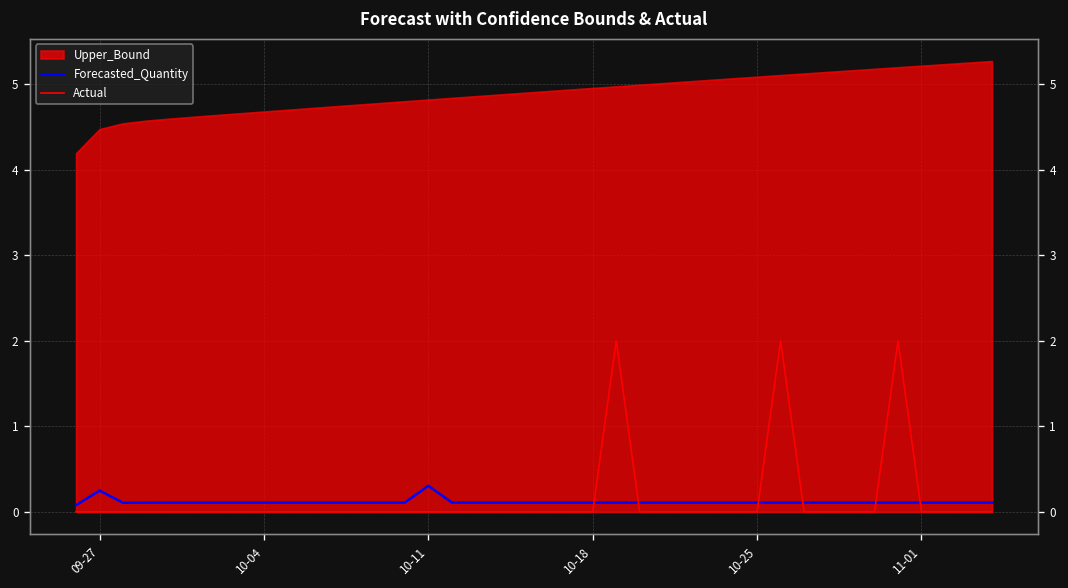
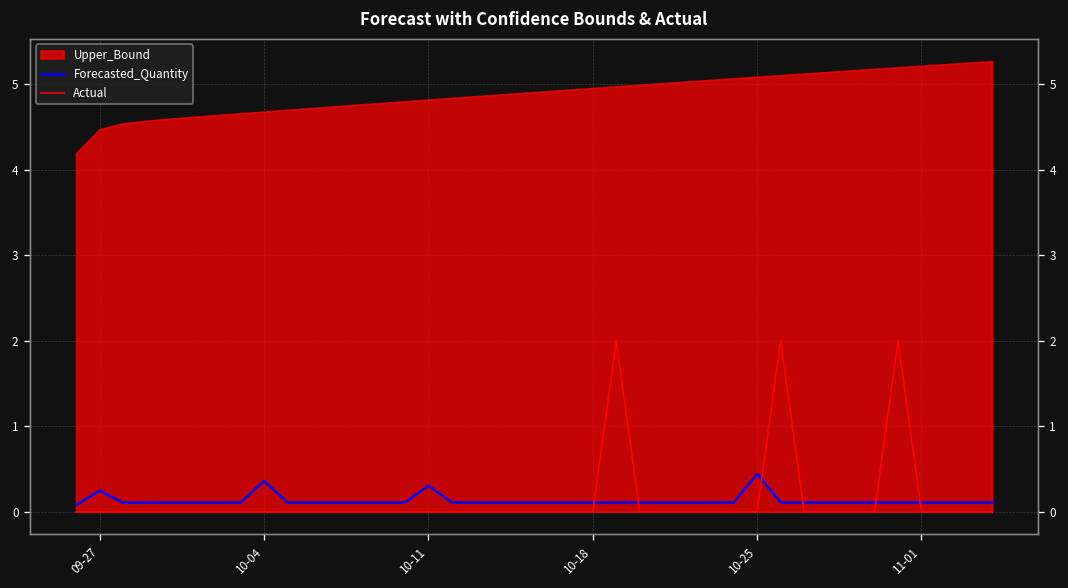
Forecasted_Quantity, 10-04: 0.1 -> 0.4
Forecasted_Quantity, 10-25: 0.1 -> 0.4
